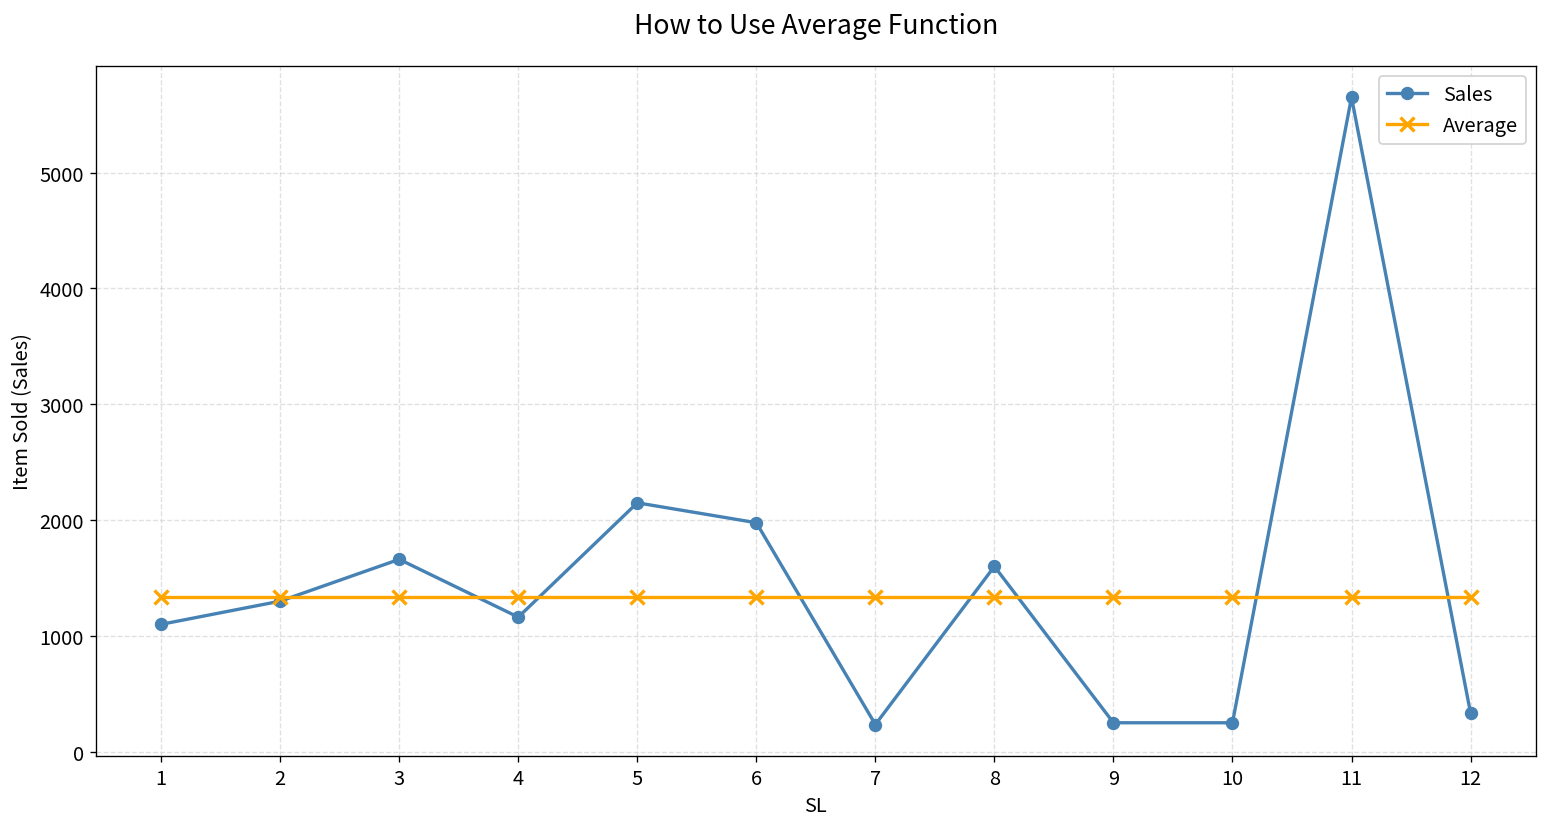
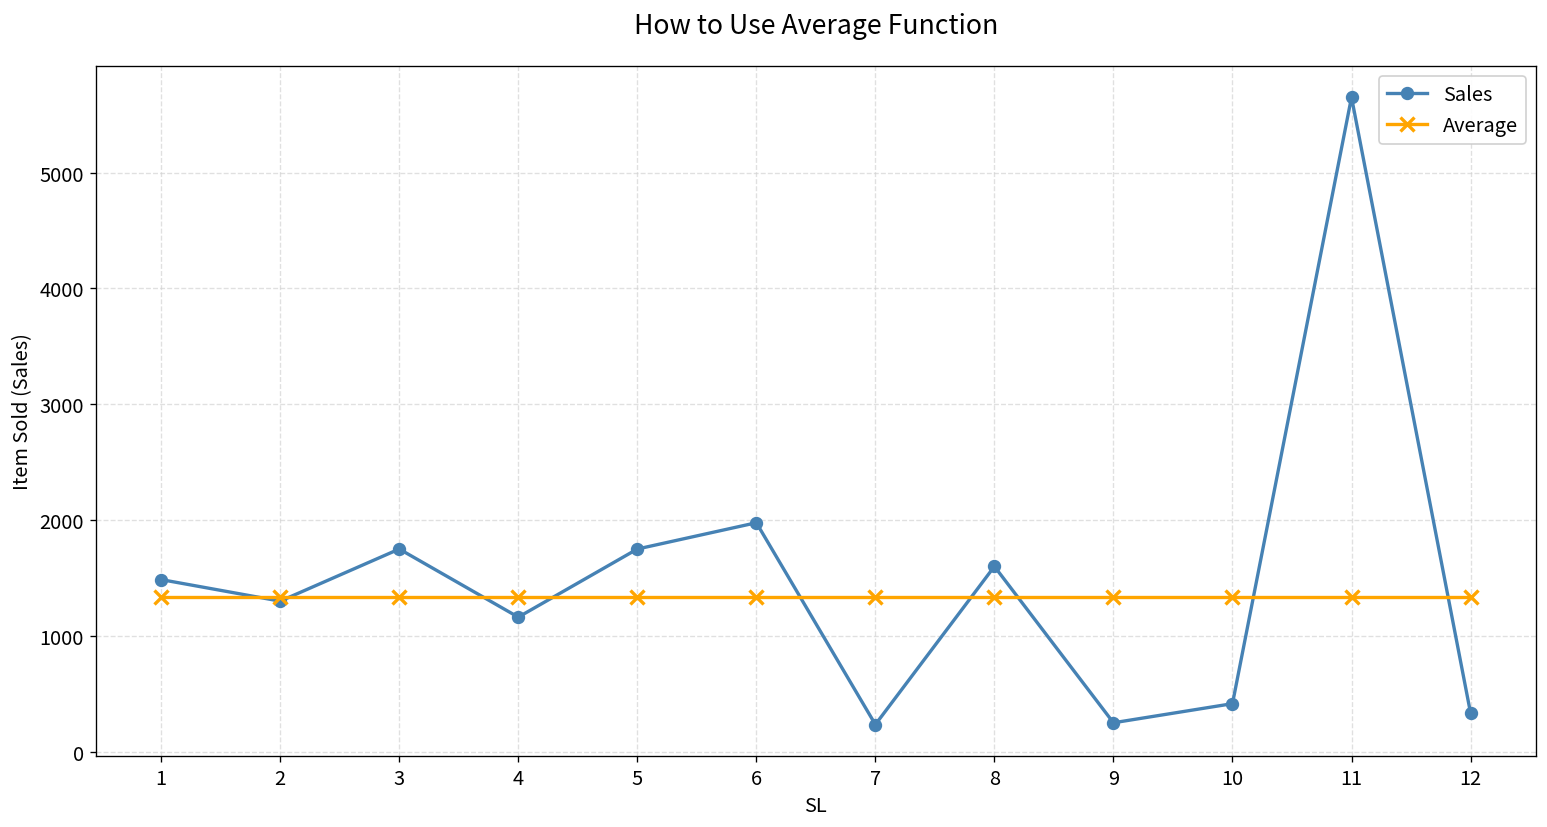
Sales, 1: 1100 -> 1500
Sales, 3: 1700 -> 1800
Sales, 5: 2100 -> 1800
Sales, 10: 300 -> 400
